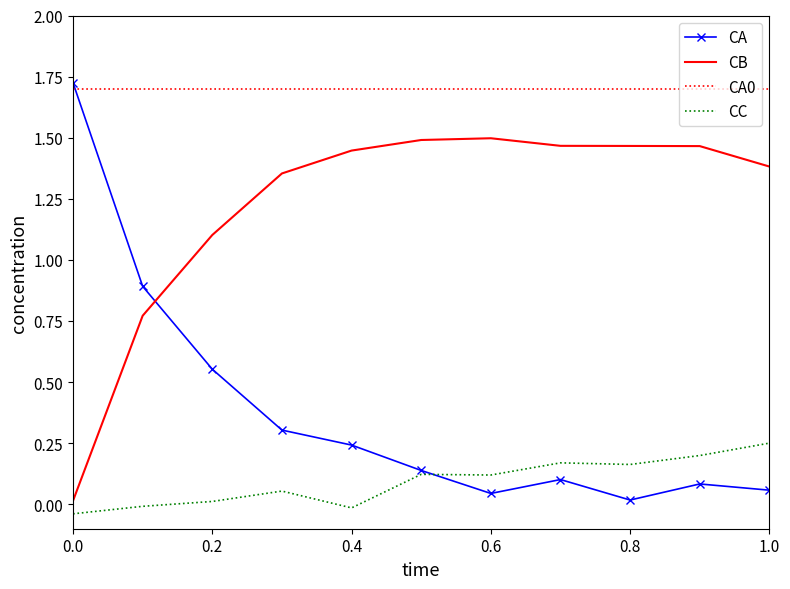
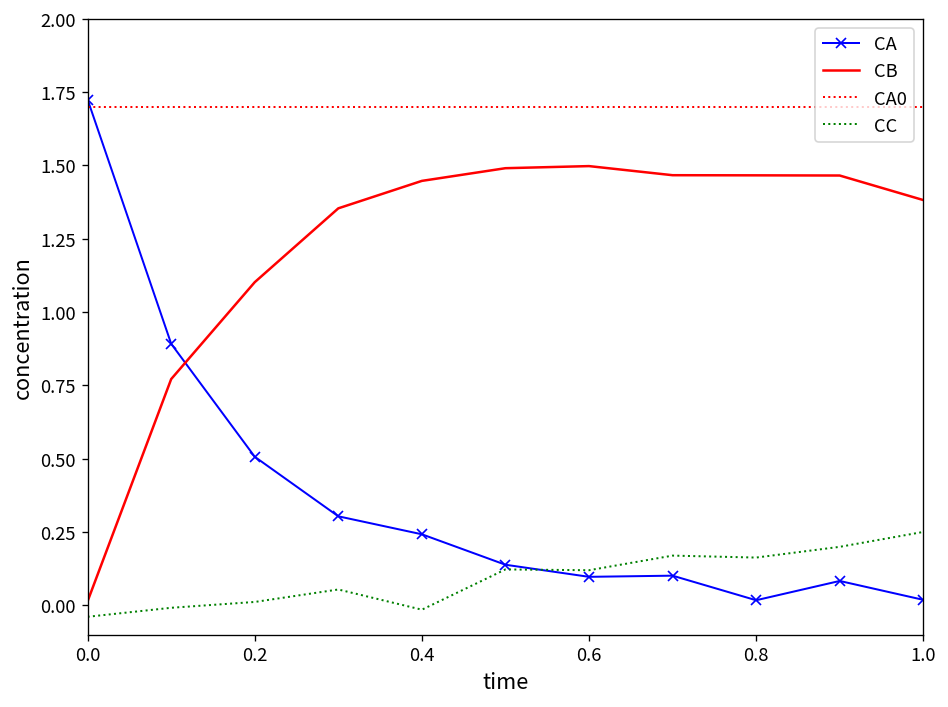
CA, 0.2: 0.55 -> 0.51
CA, 0.6: 0.04 -> 0.10
CA, 1.0: 0.06 -> 0.02
